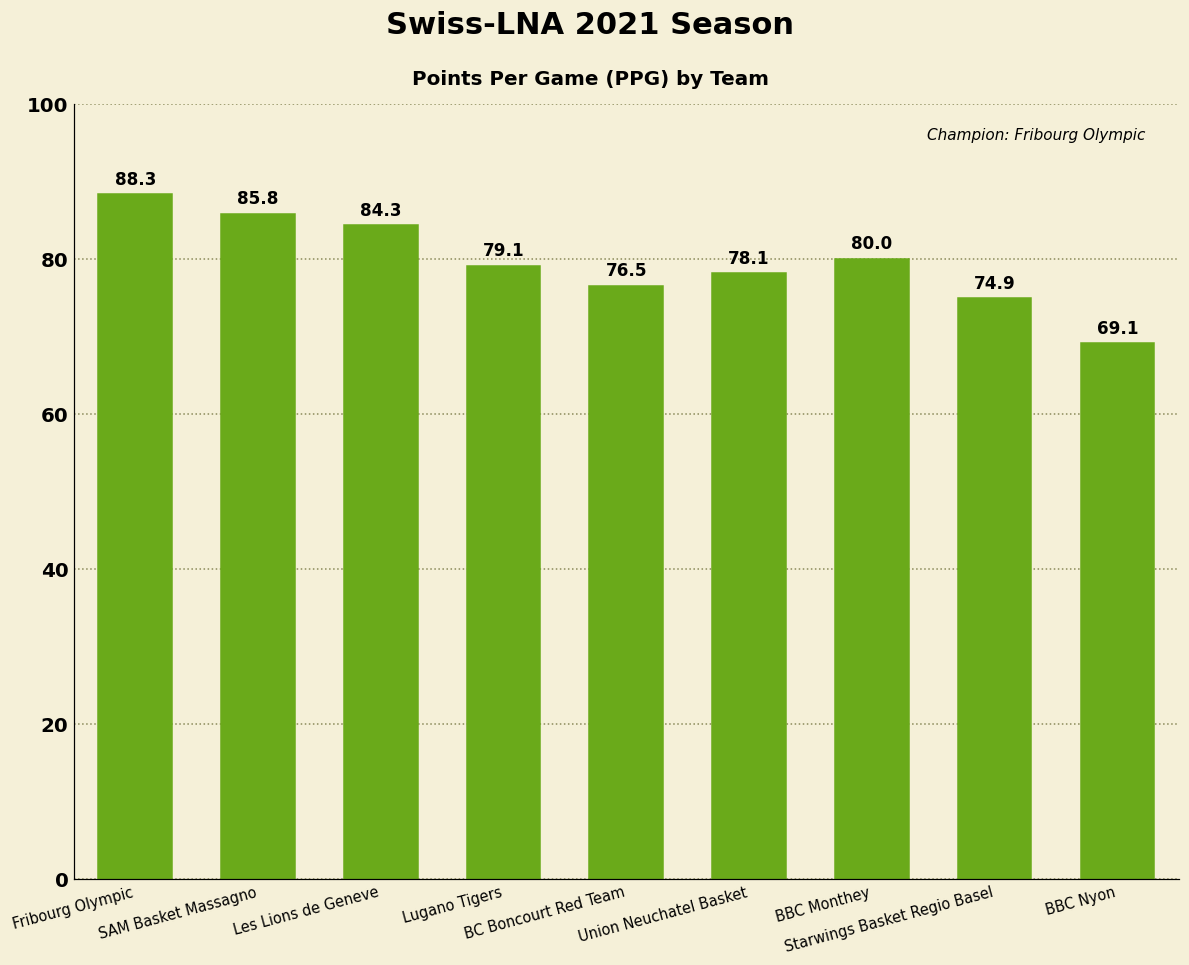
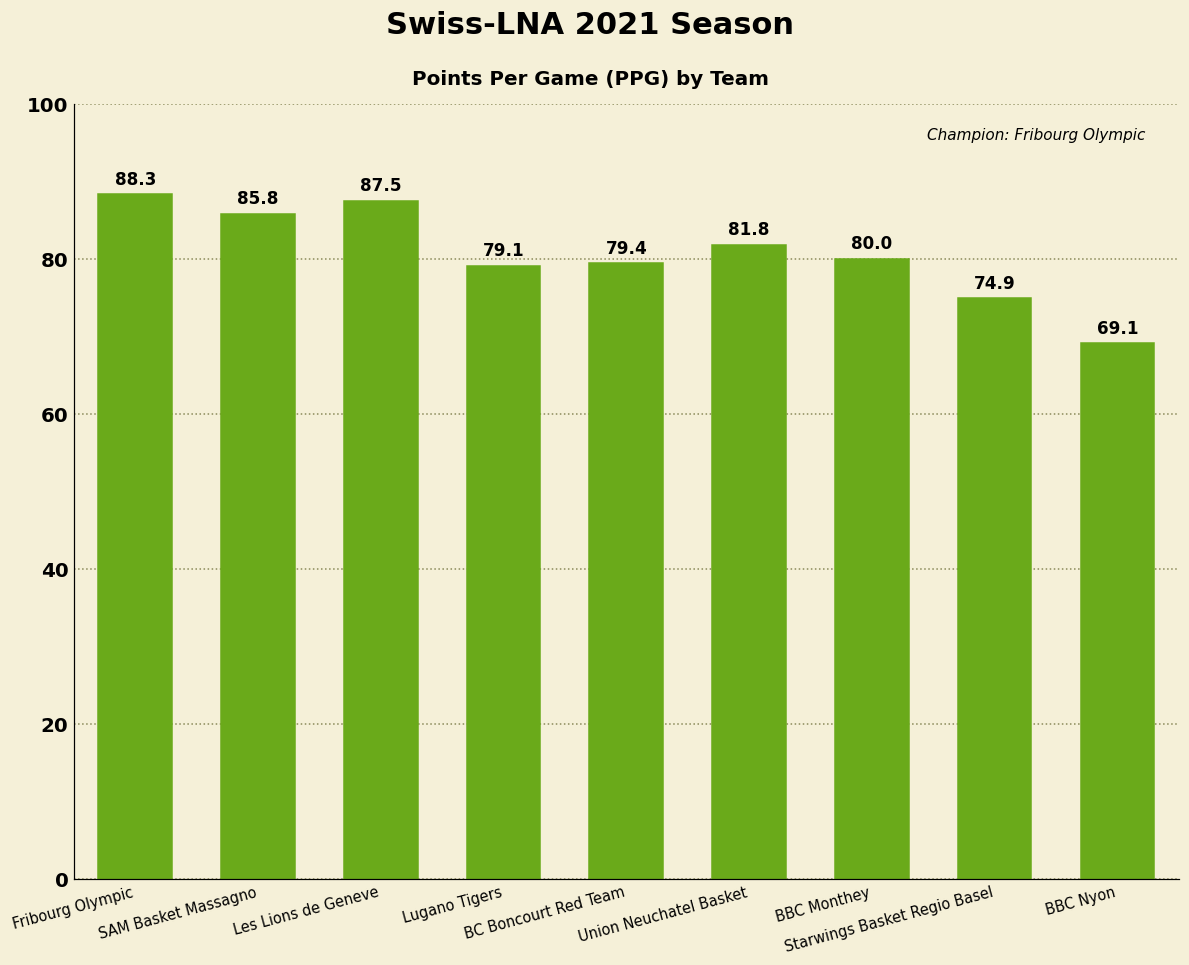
Les Lions de Geneve: 84.3 -> 87.5
BC Boncourt Red Team: 76.5 -> 79.4
Union Neuchatel Basket: 78.1 -> 81.8
